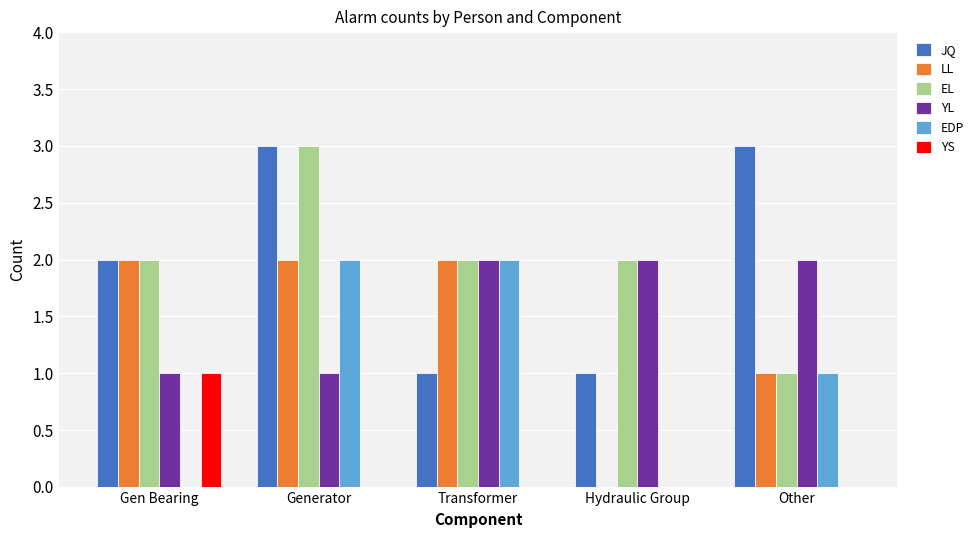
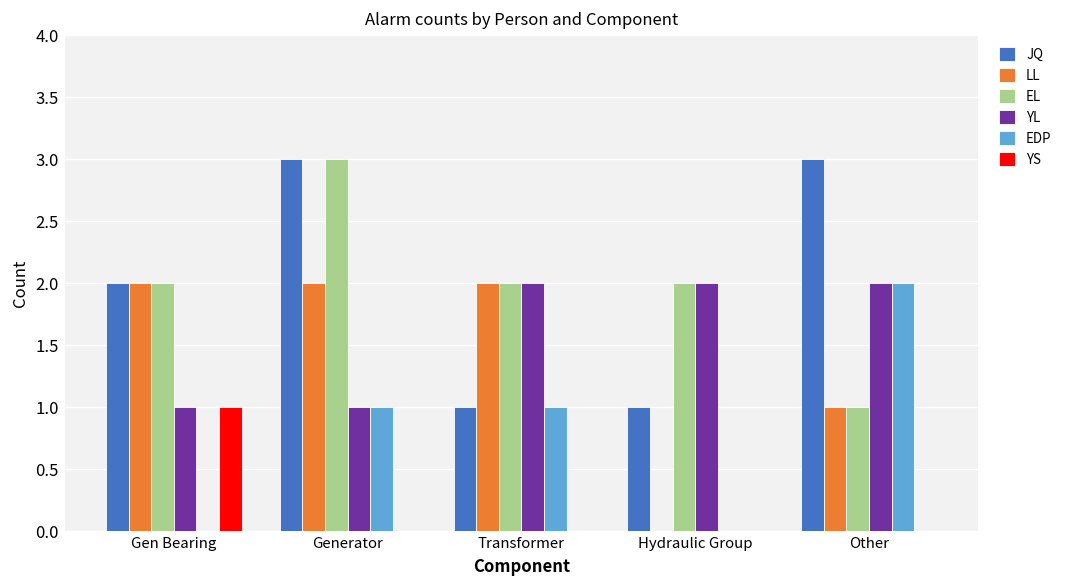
EDP, Generator: 2 -> 1
EDP, Transformer: 2 -> 1
EDP, Other: 1 -> 2
